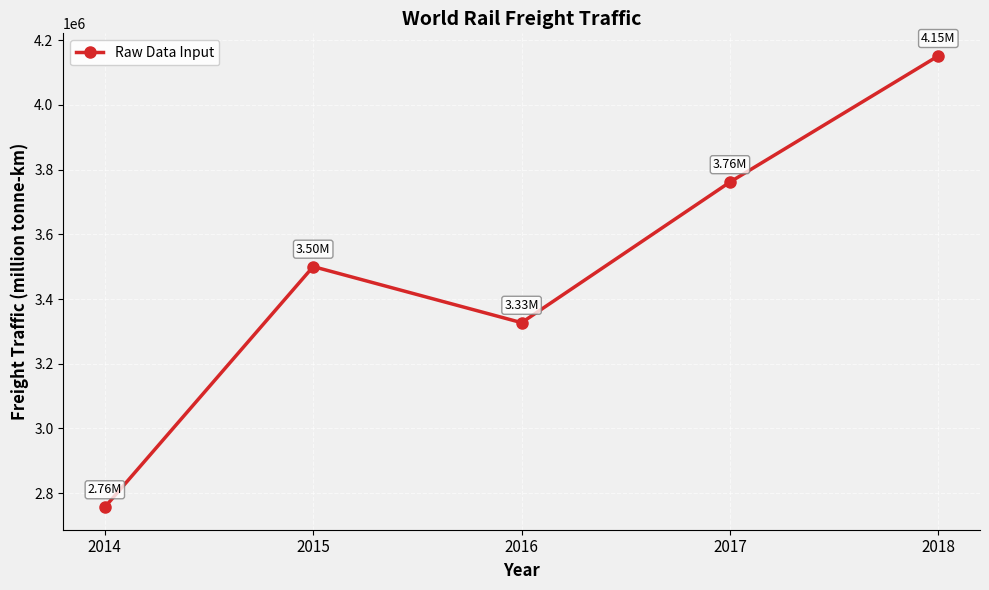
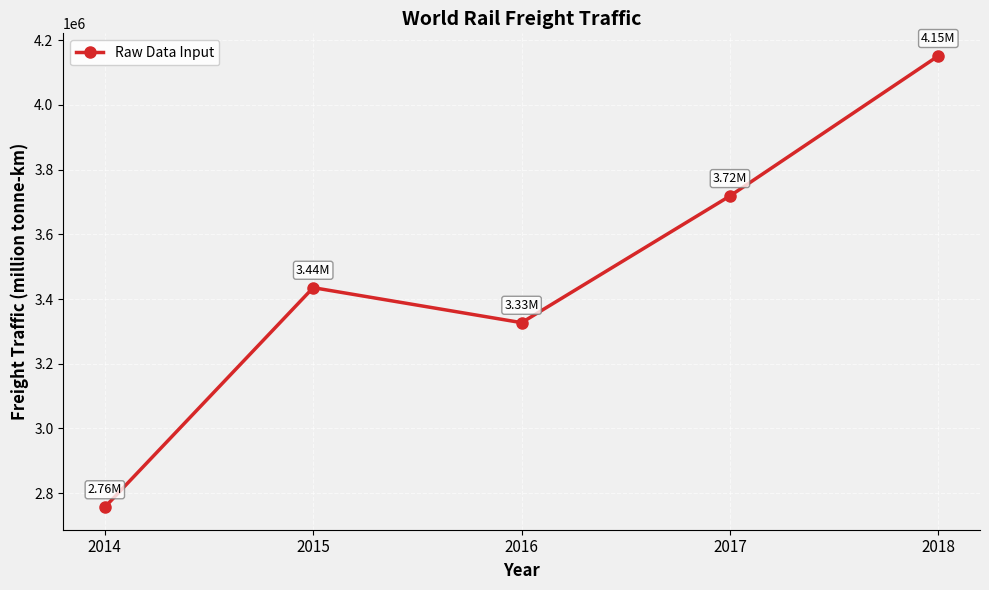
2015: 3.50M -> 3.44M
2017: 3.76M -> 3.72M
